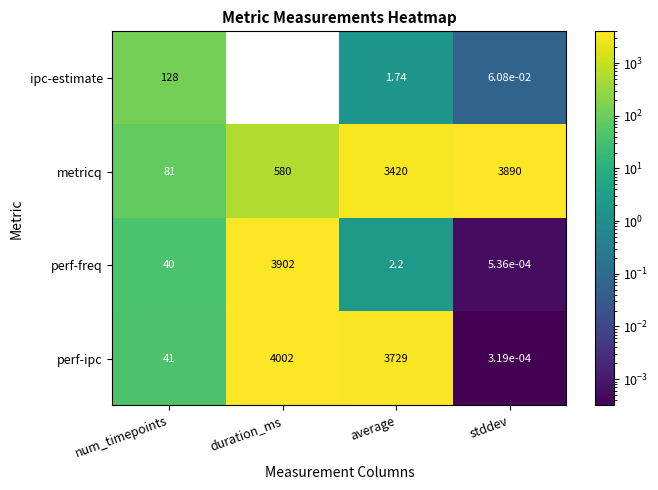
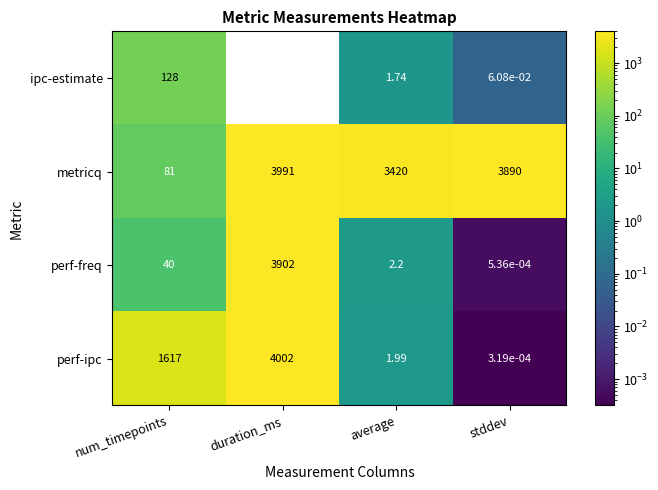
metricq, duration_ms: 580 -> 3991
perf-ipc, num_timepoints: 41 -> 1617
perf-ipc, average: 3729 -> 1.99
